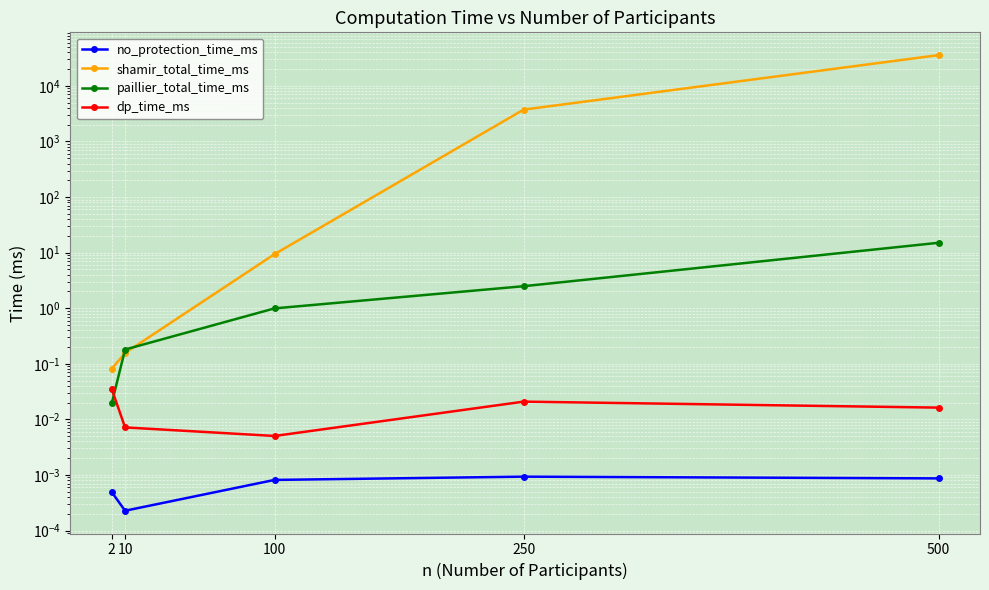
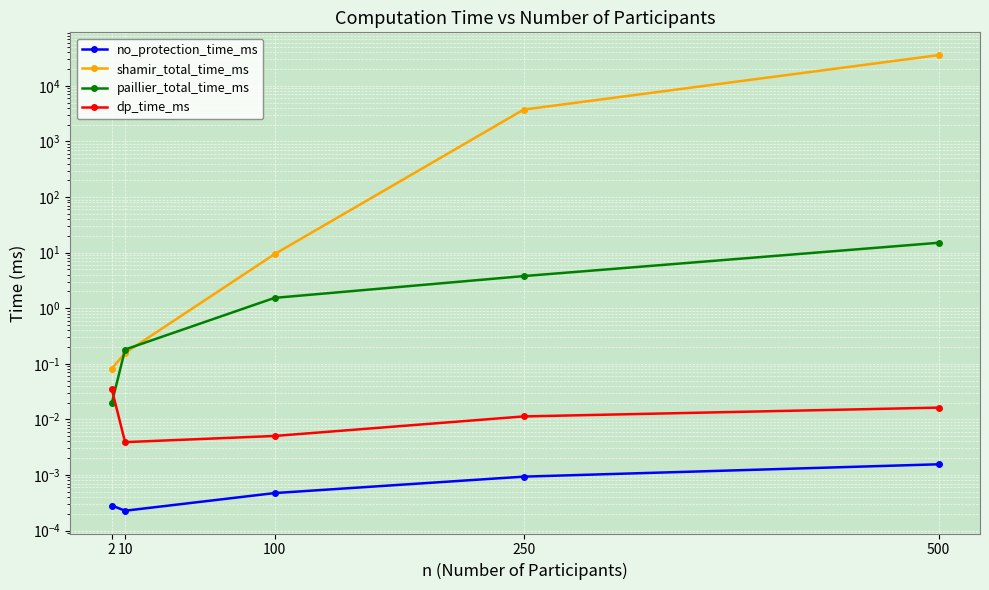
no_protection_time_ms, 2: 0.0005 -> 0.0003
dp_time_ms, 10: 0.007 -> 0.004
no_protection_time_ms, 100: 0.0008 -> 0.0005
paillier_total_time_ms, 100: 1.0 -> 1.5
paillier_total_time_ms, 250: 2 -> 4
dp_time_ms, 250: 0.021 -> 0.011
no_protection_time_ms, 500: 0.0009 -> 0.0016
